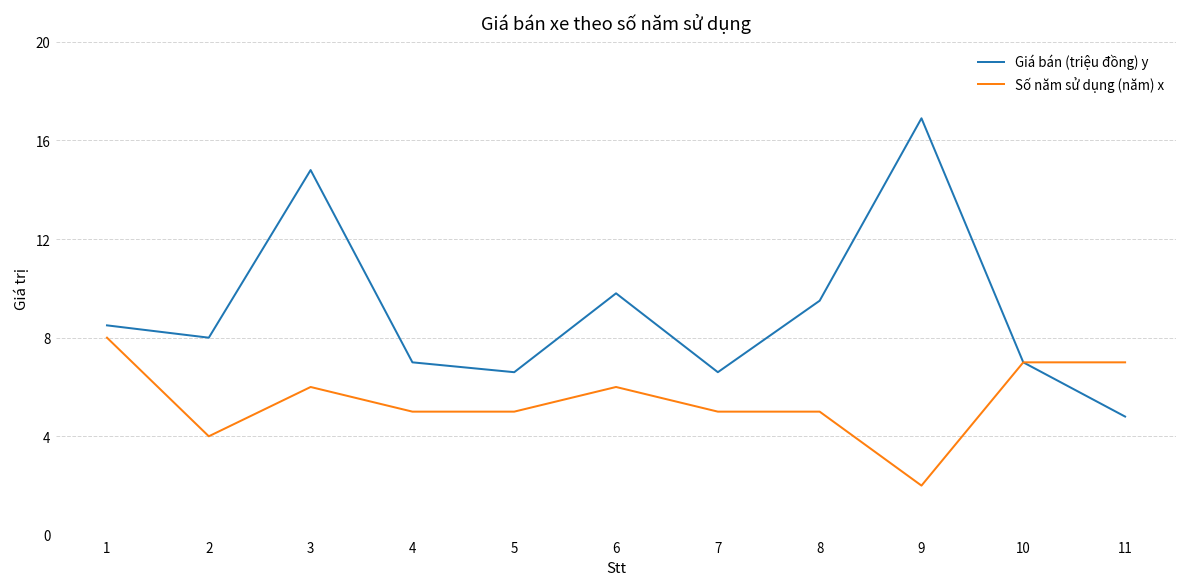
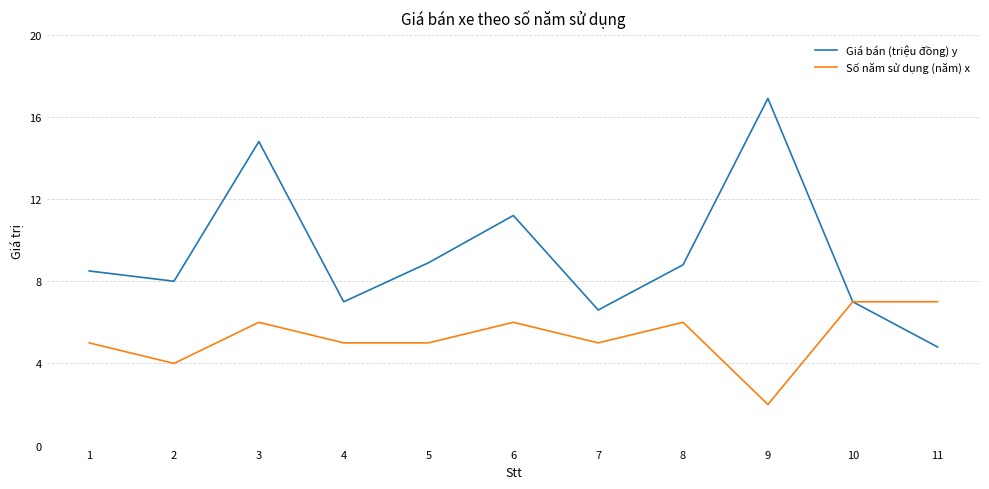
Số năm sử dụng (năm) x, 1: 8 -> 5
Giá bán (triệu đồng) y, 5: 6.6 -> 8.9
Giá bán (triệu đồng) y, 6: 9.8 -> 11.2
Giá bán (triệu đồng) y, 8: 9.5 -> 8.8
Số năm sử dụng (năm) x, 8: 5 -> 6
